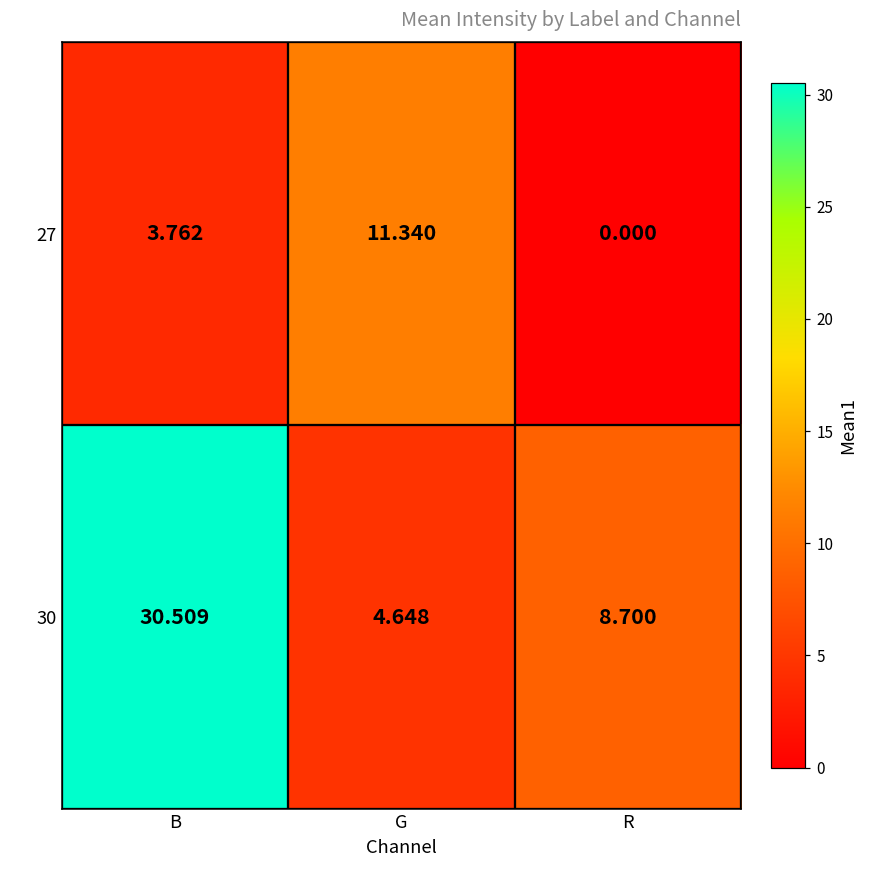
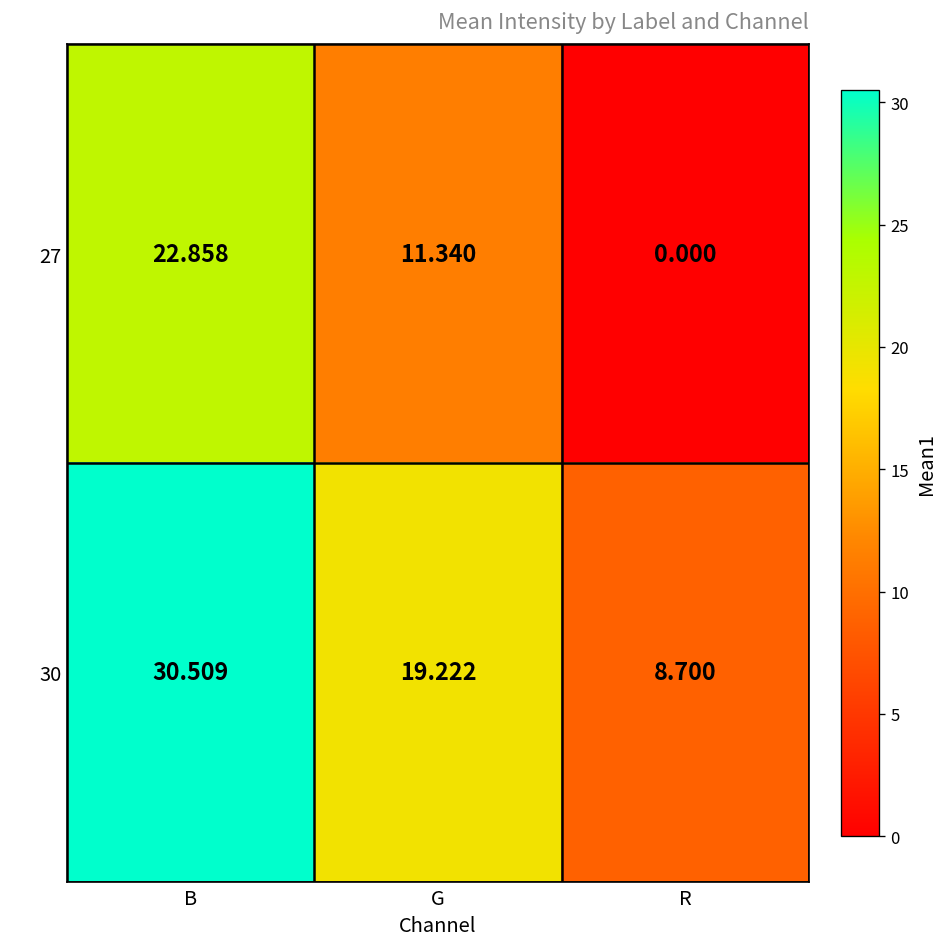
27, B: 3.762 -> 22.858
30, G: 4.648 -> 19.222
